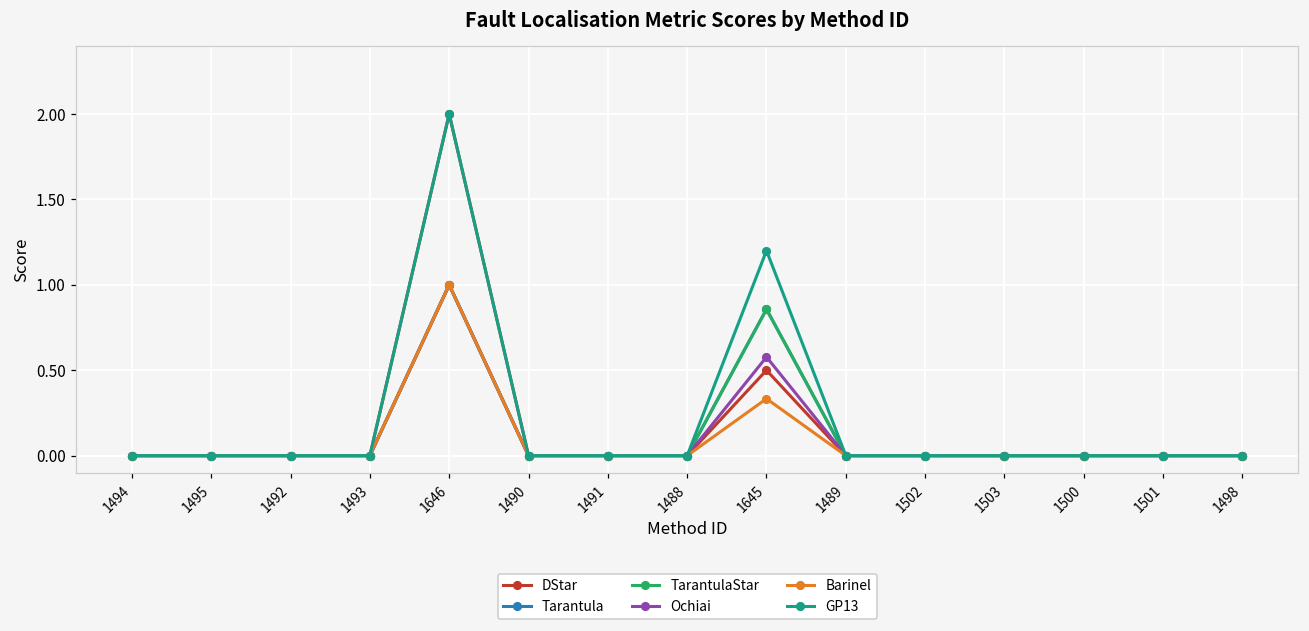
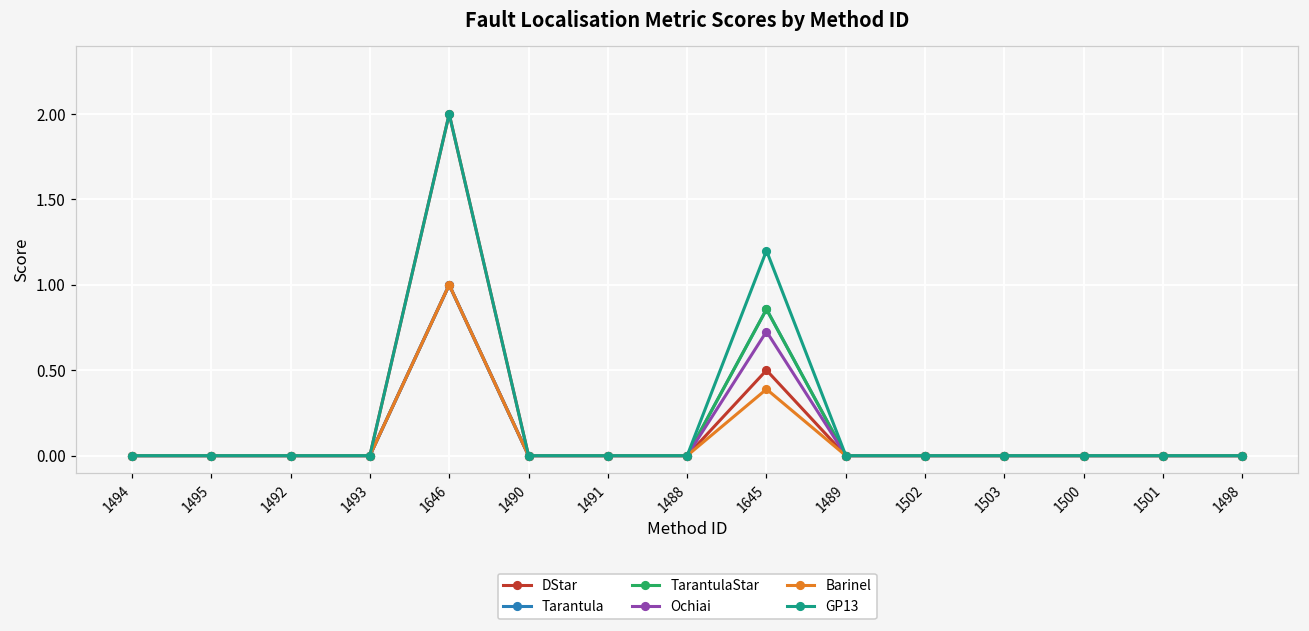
Ochiai, 1645: 0.58 -> 0.73
Barinel, 1645: 0.33 -> 0.39
